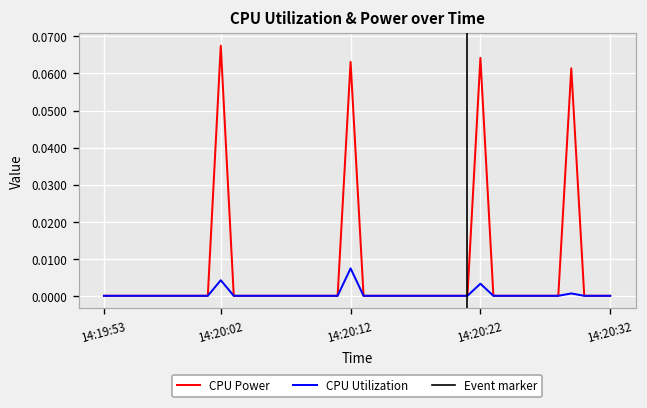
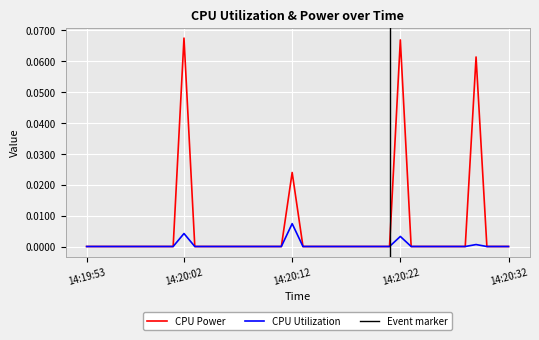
CPU Power, 14:20:12: 0.063 -> 0.024
CPU Power, 14:20:22: 0.064 -> 0.067
